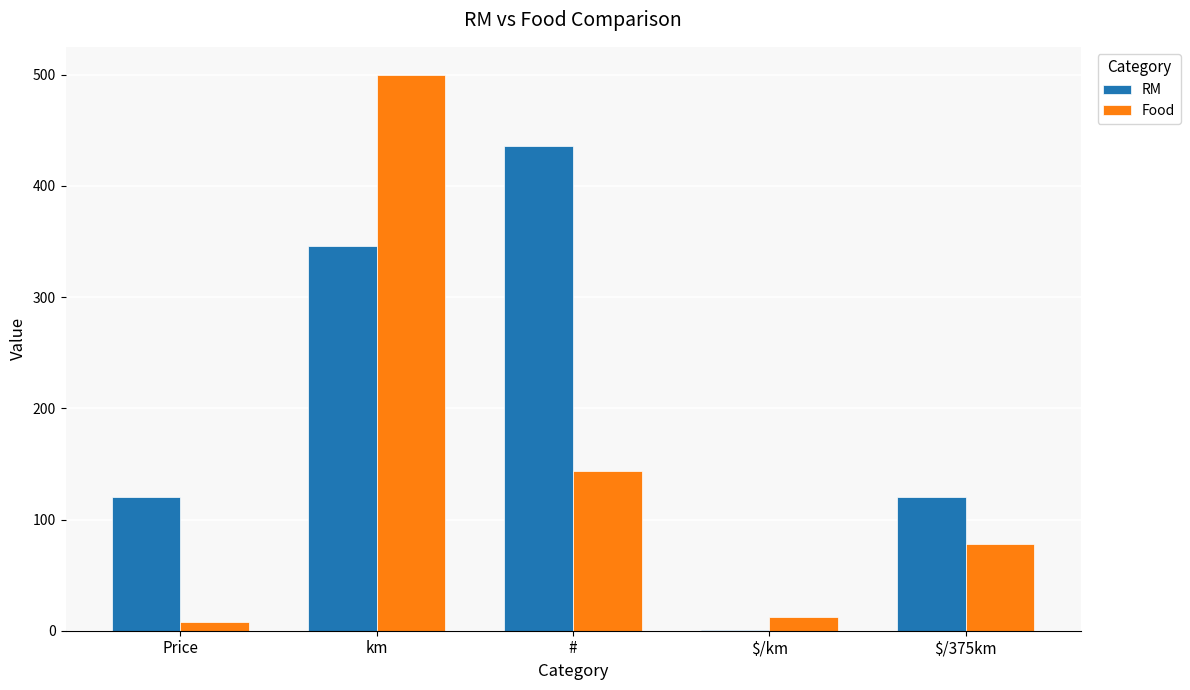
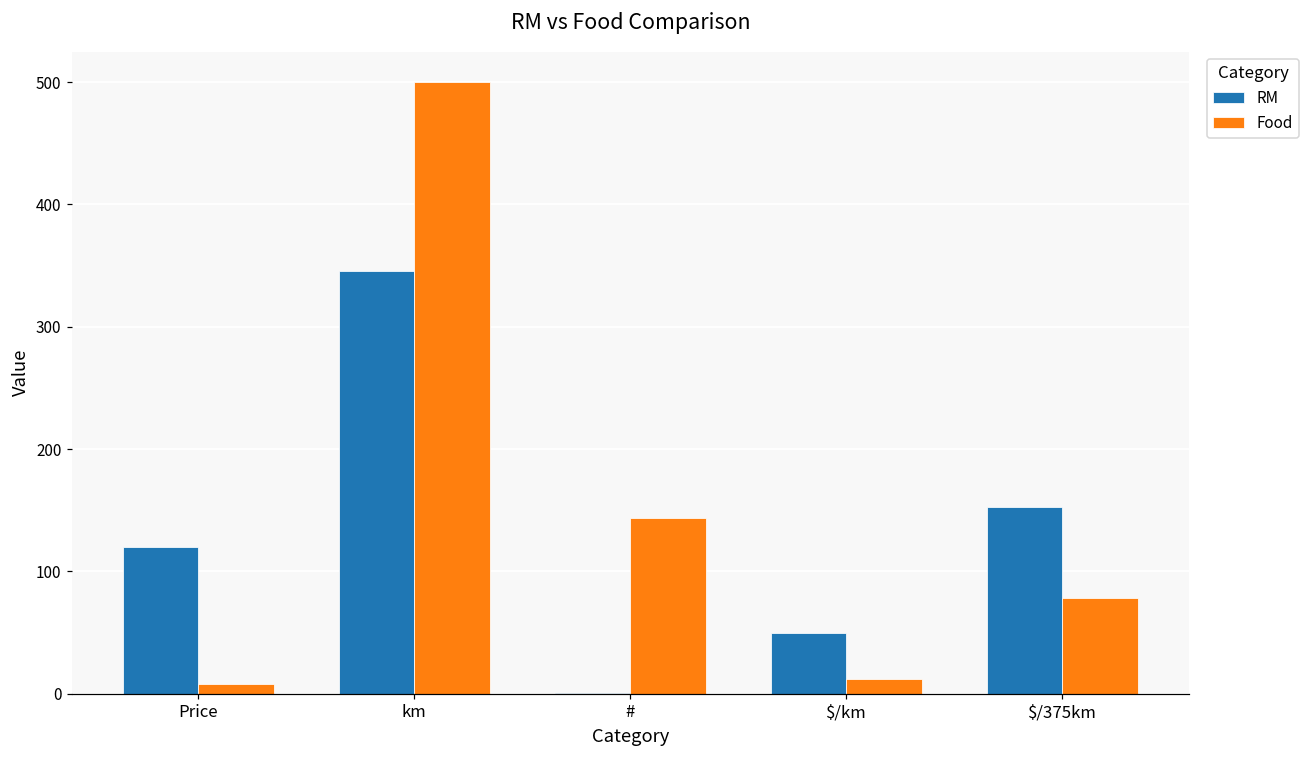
RM, #: 436 -> 1
RM, $/km: 0 -> 50
RM, $/375km: 120 -> 153
